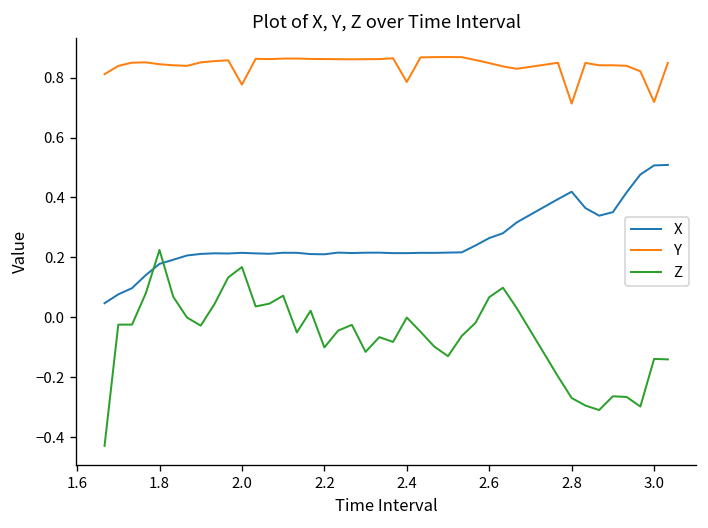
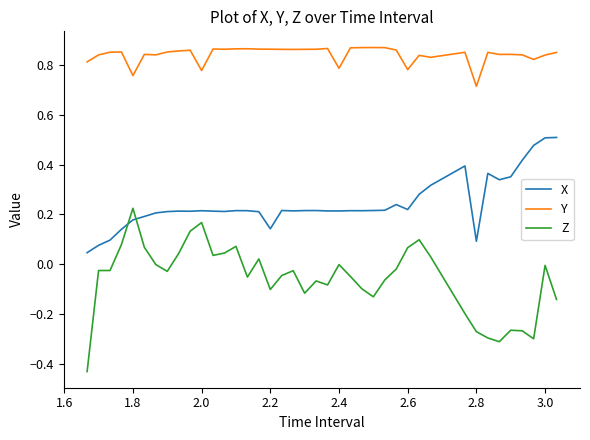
Y, 1.8: 0.84 -> 0.76
X, 2.2: 0.21 -> 0.14
X, 2.6: 0.26 -> 0.22
Y, 2.6: 0.85 -> 0.78
X, 2.8: 0.42 -> 0.09
Y, 3.0: 0.72 -> 0.84
Z, 3.0: -0.14 -> 0.00
